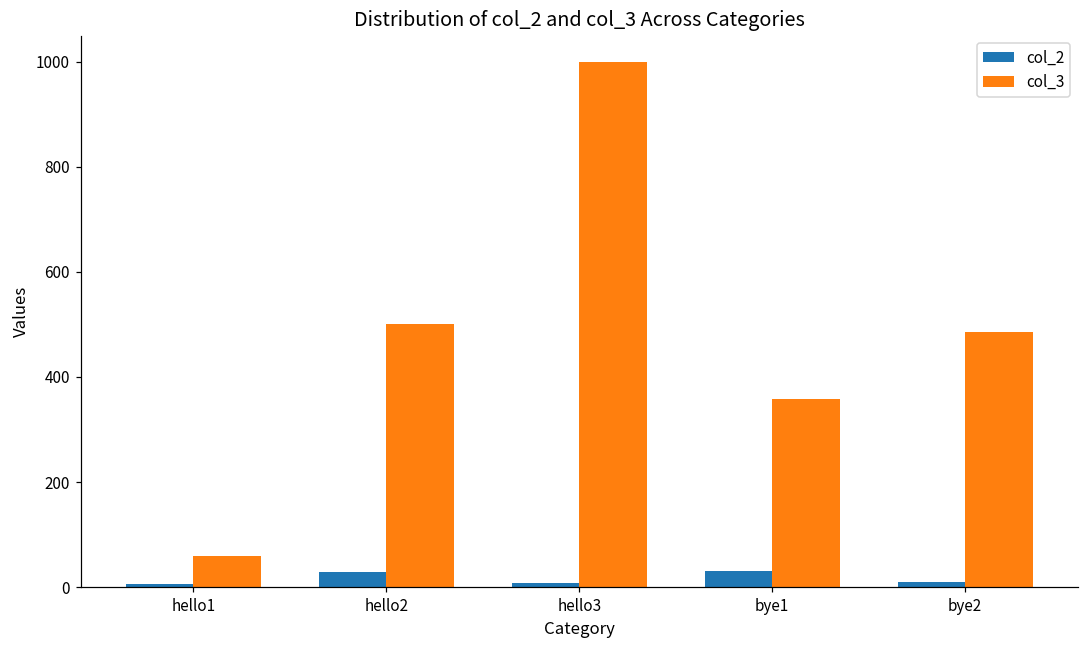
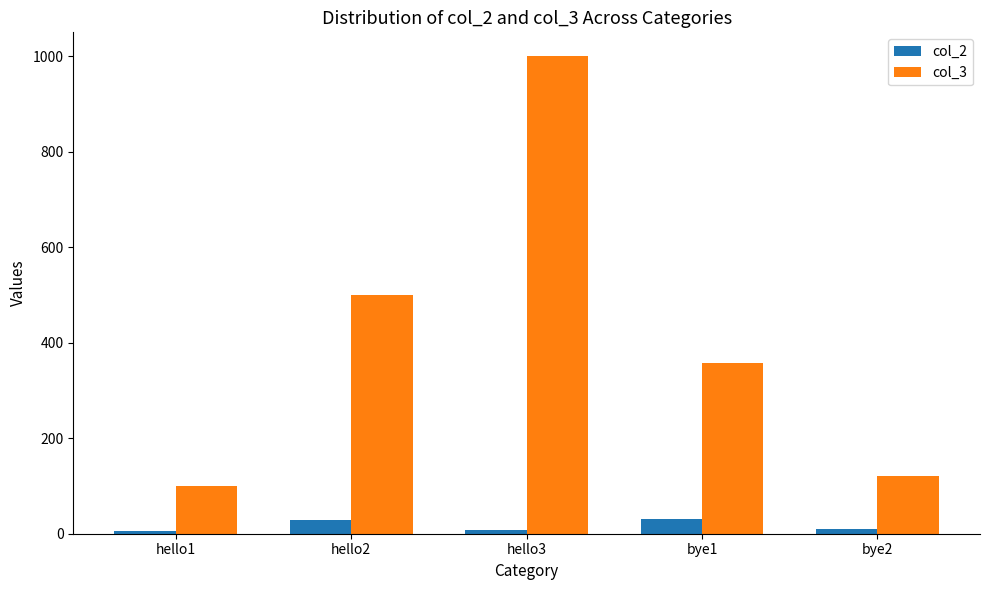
col_3, hello1: 60 -> 100
col_3, bye2: 490 -> 120
